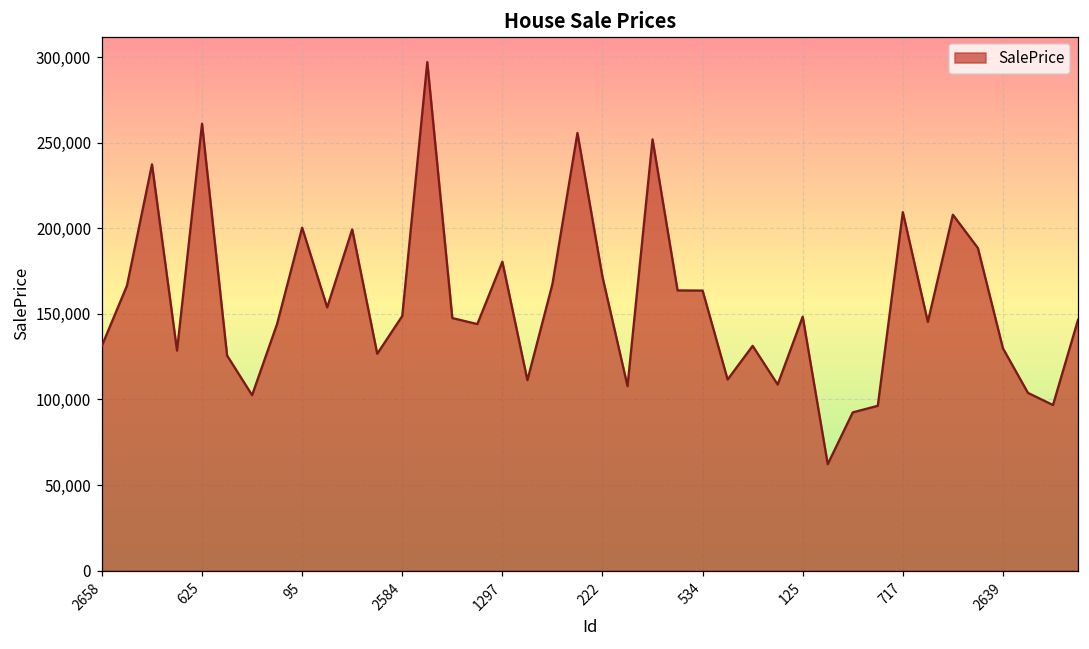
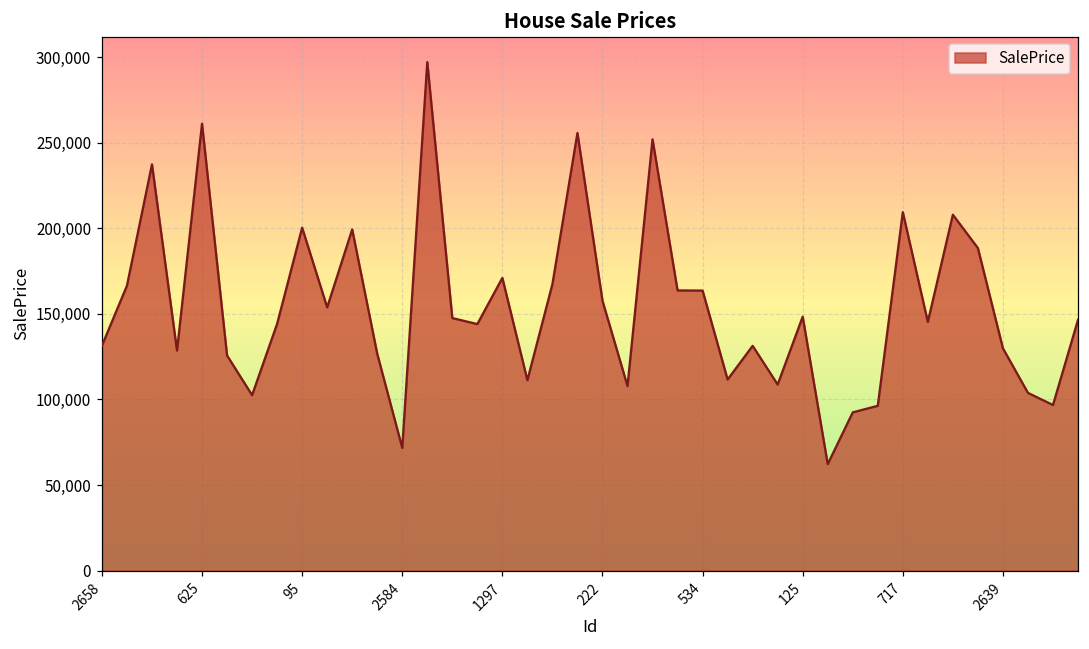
2584: 149,000 -> 72,000
1297: 180,000 -> 171,000
222: 172,000 -> 158,000
